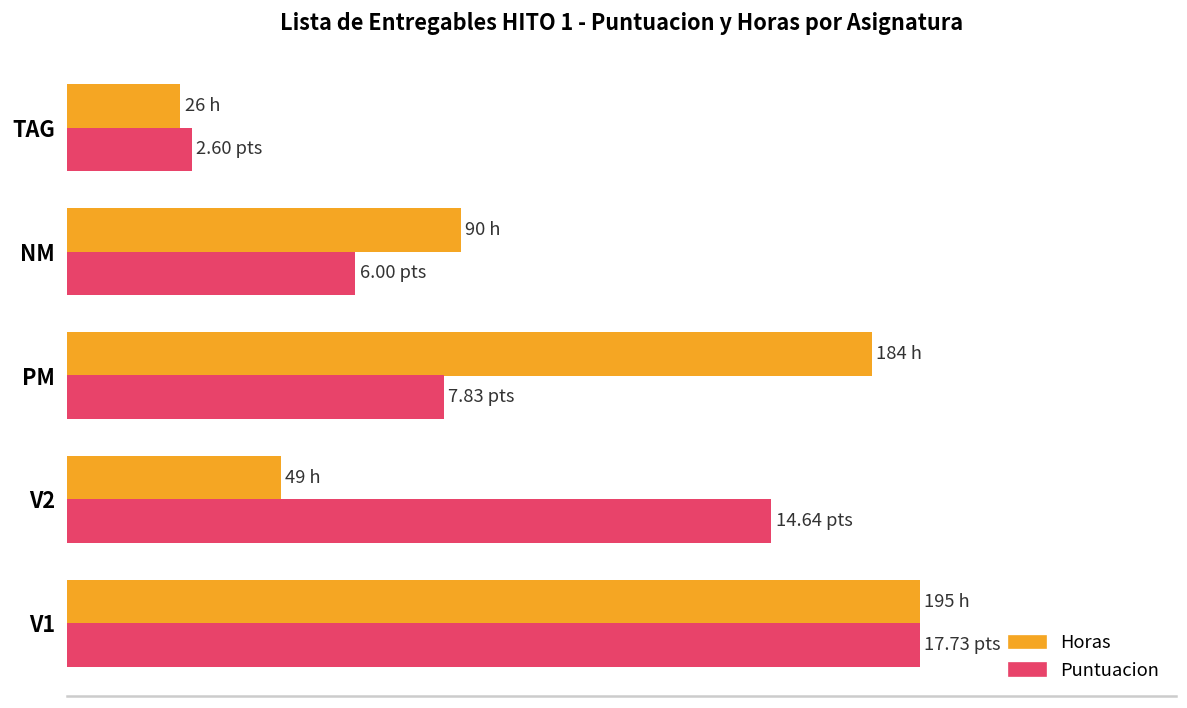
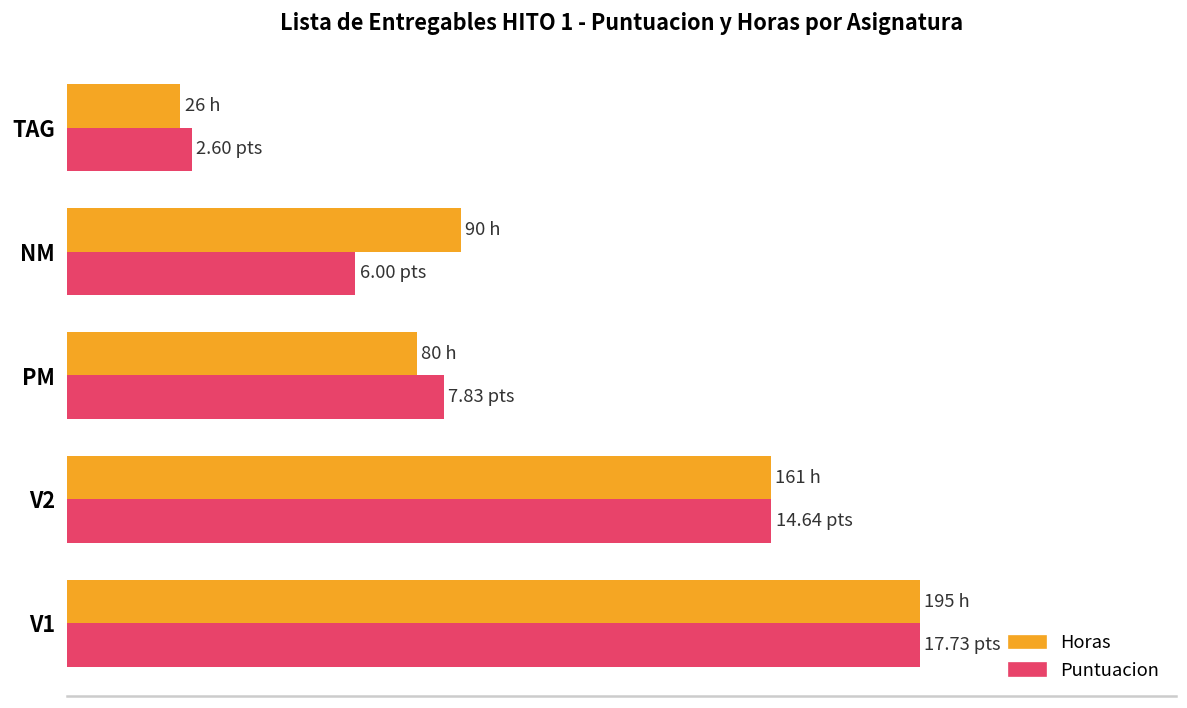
Horas, PM: 184 -> 80
Horas, V2: 49 -> 161
